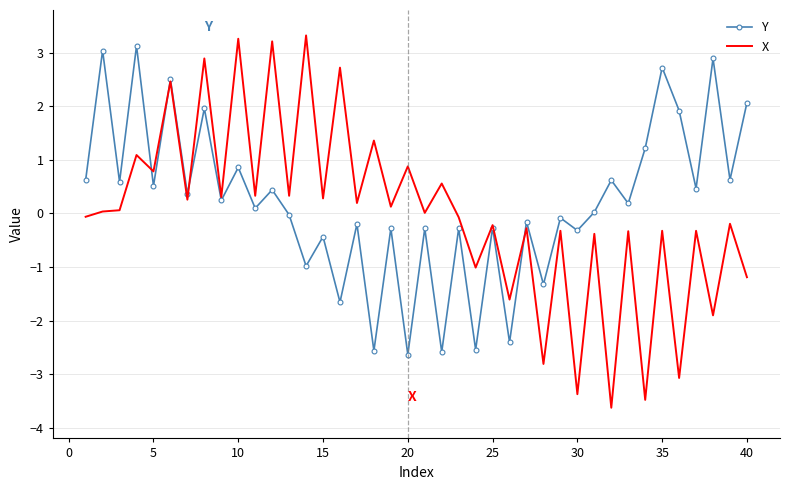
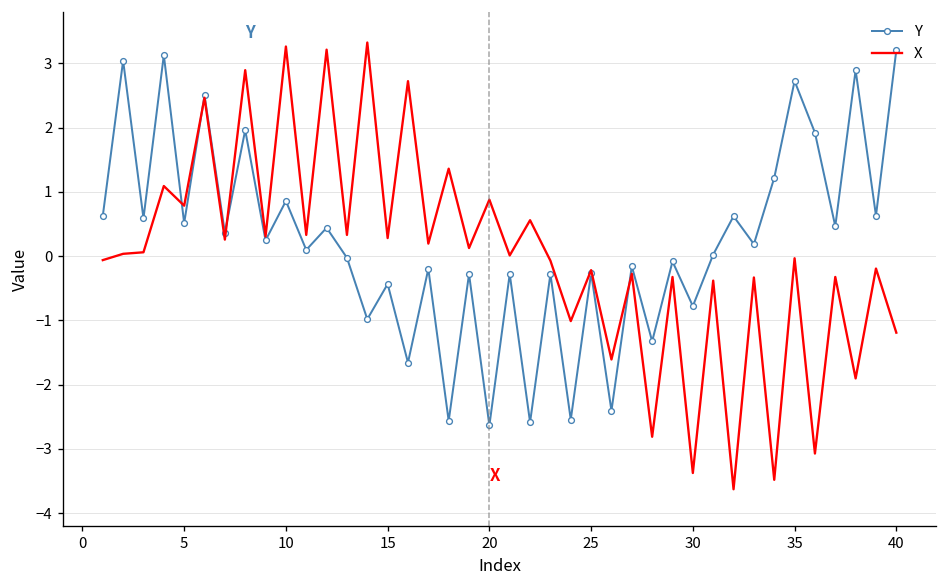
Y, 30: -0.3 -> -0.8
X, 35: -0.3 -> 0.0
Y, 40: 2.1 -> 3.2
